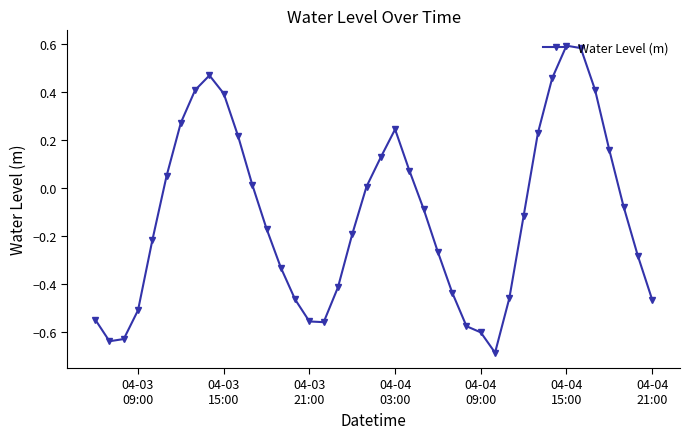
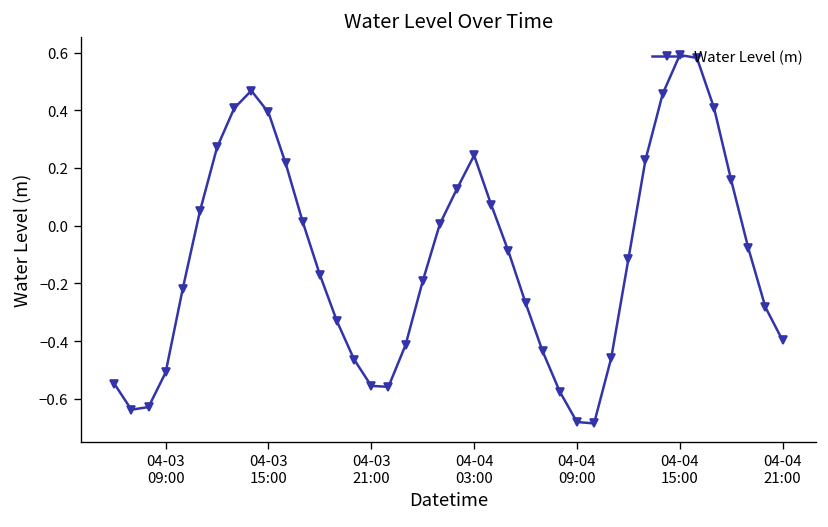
04-04 09:00: -0.60 -> -0.68
04-04 21:00: -0.46 -> -0.40
